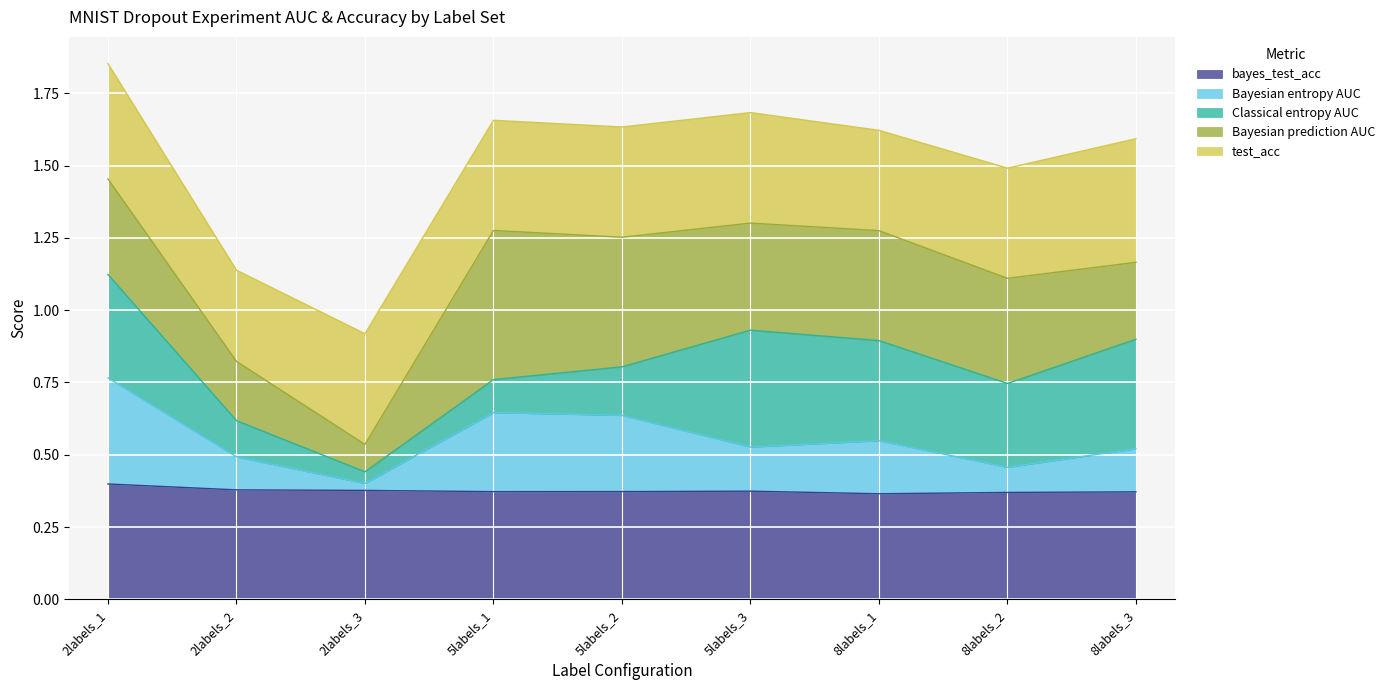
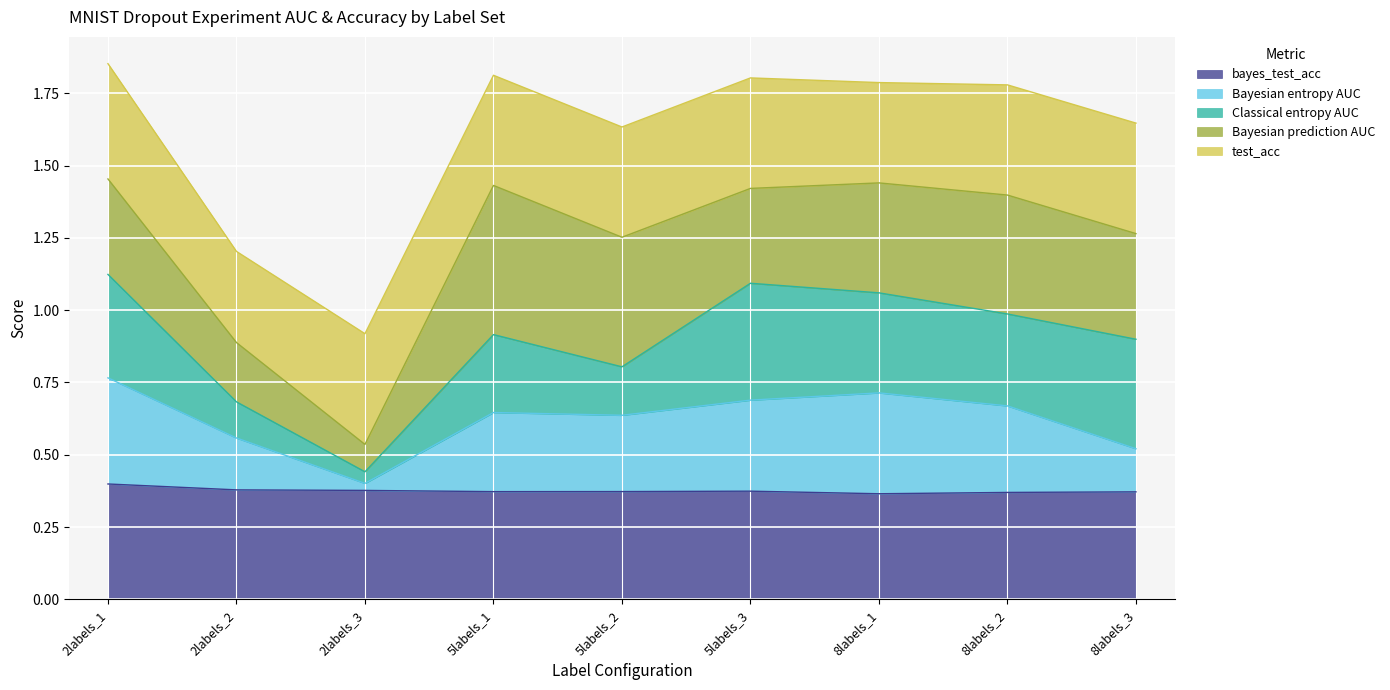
Bayesian entropy AUC, 2labels_2: 0.11 -> 0.18
Classical entropy AUC, 5labels_1: 0.11 -> 0.27
Bayesian entropy AUC, 5labels_3: 0.15 -> 0.31
Bayesian prediction AUC, 5labels_3: 0.37 -> 0.33
Bayesian entropy AUC, 8labels_1: 0.18 -> 0.35
Bayesian entropy AUC, 8labels_2: 0.09 -> 0.30
Classical entropy AUC, 8labels_2: 0.29 -> 0.32
Bayesian prediction AUC, 8labels_2: 0.36 -> 0.41
Bayesian prediction AUC, 8labels_3: 0.27 -> 0.37
test_acc, 8labels_3: 0.43 -> 0.38
